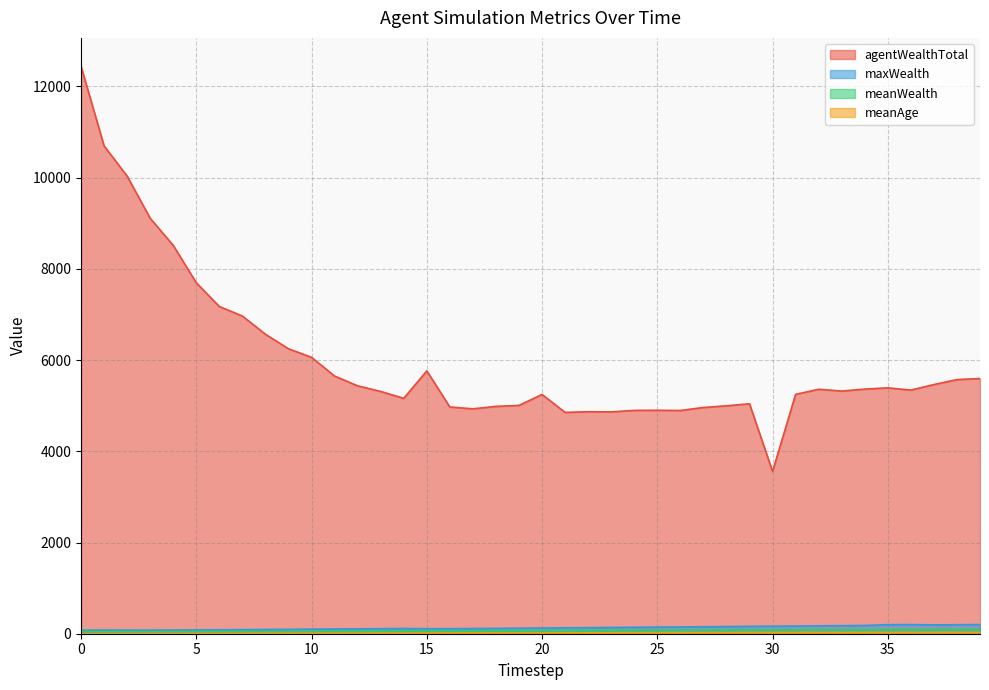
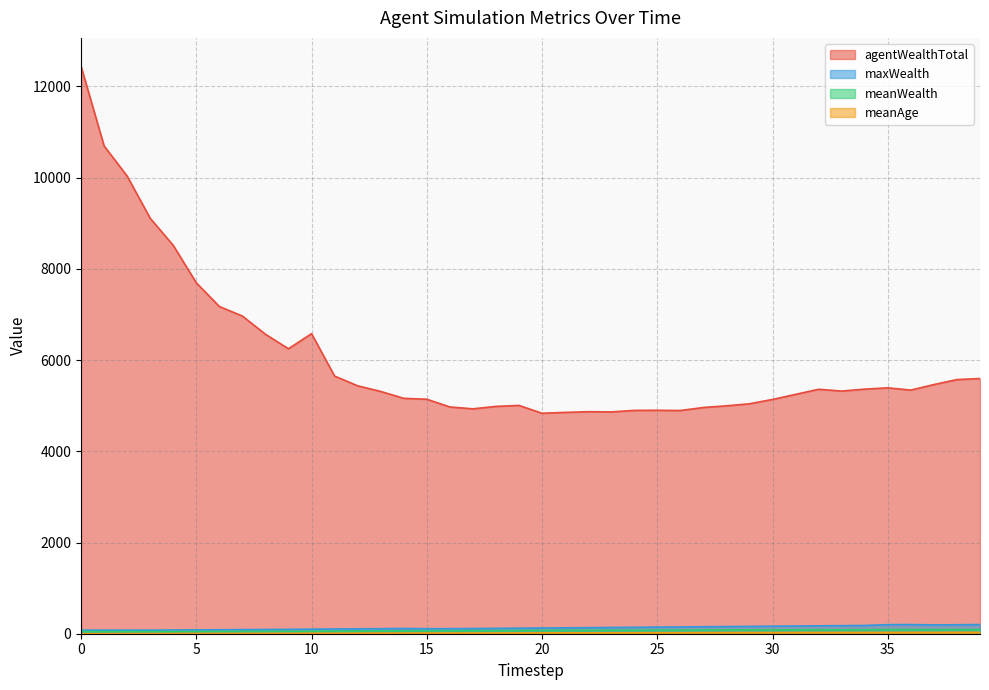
agentWealthTotal, 10: 6100 -> 6600
agentWealthTotal, 15: 5800 -> 5100
agentWealthTotal, 20: 5200 -> 4800
agentWealthTotal, 30: 3600 -> 5100
